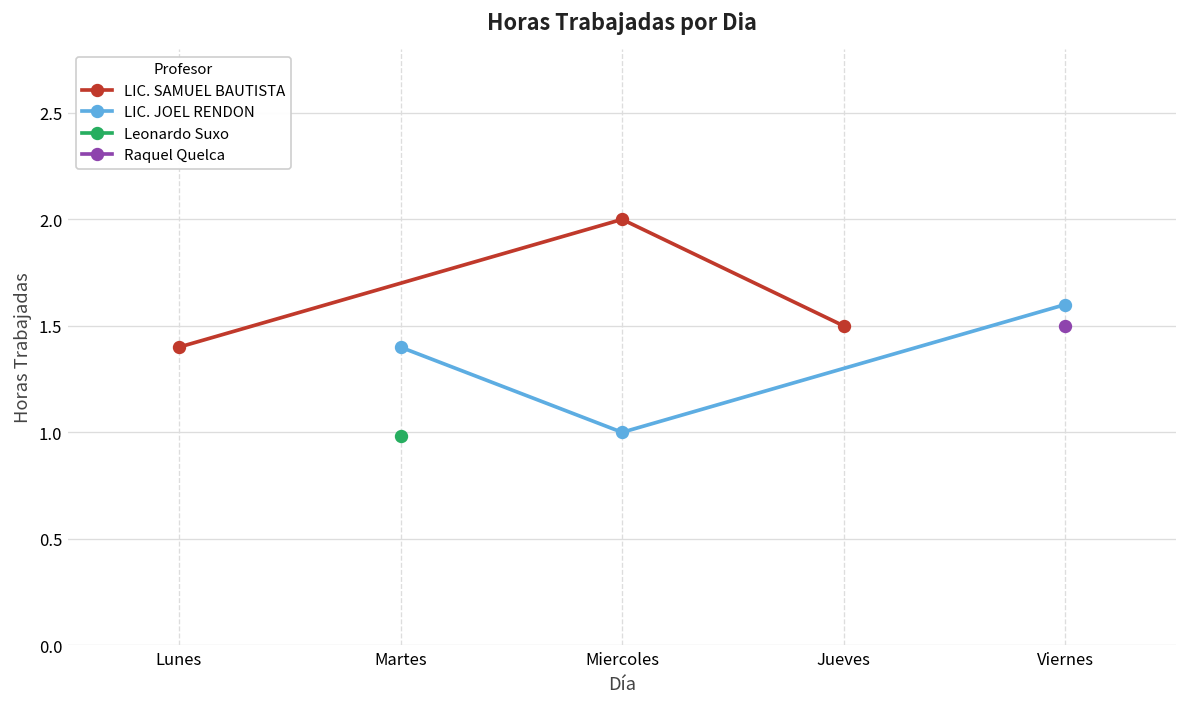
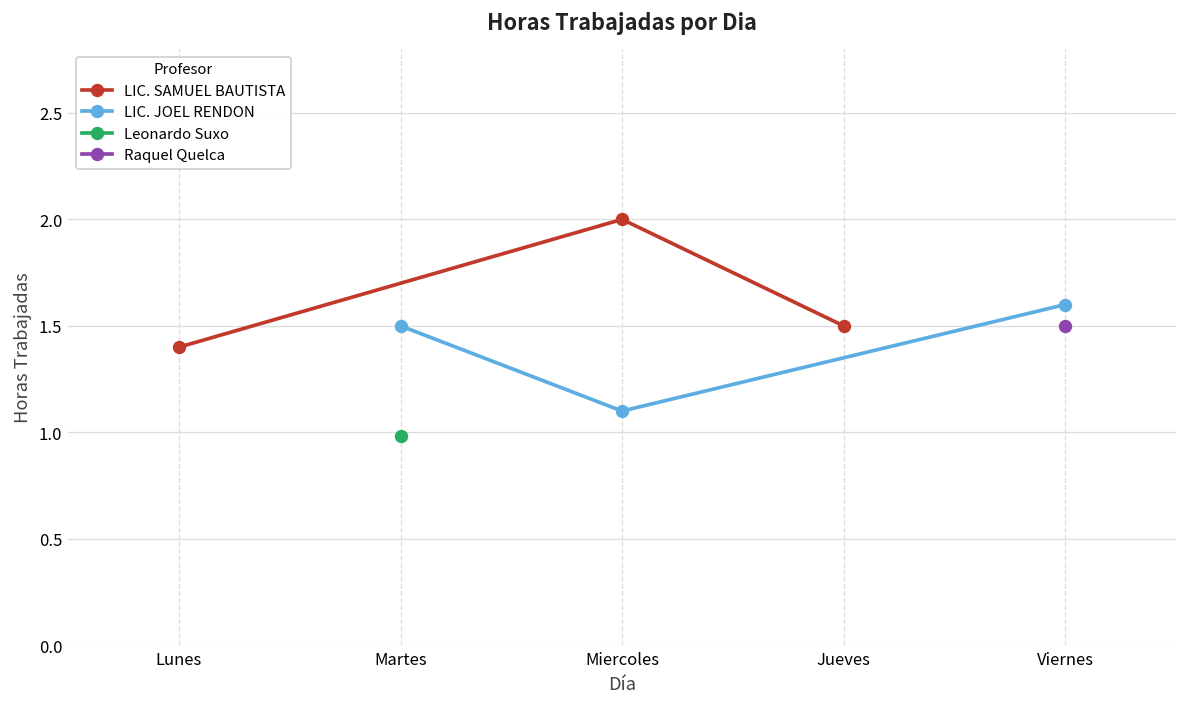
LIC. JOEL RENDON, Martes: 1.4 -> 1.5
LIC. JOEL RENDON, Miercoles: 1.0 -> 1.1
